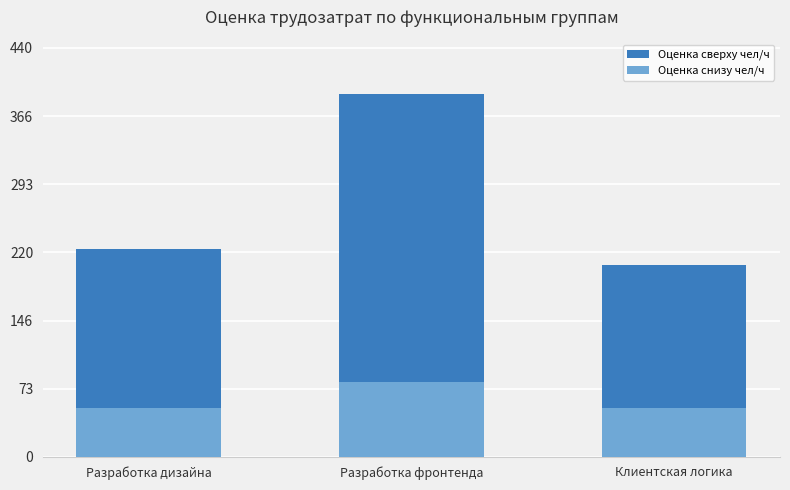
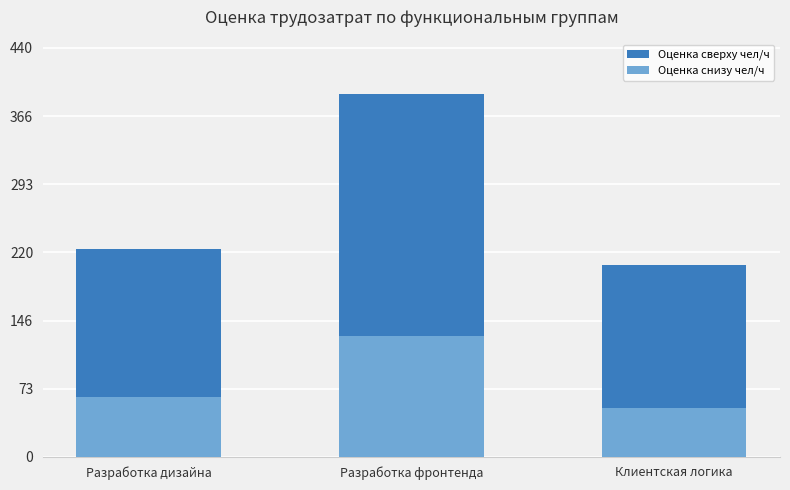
Оценка снизу чел/ч, Разработка дизайна: 50 -> 60
Оценка снизу чел/ч, Разработка фронтенда: 80 -> 130
